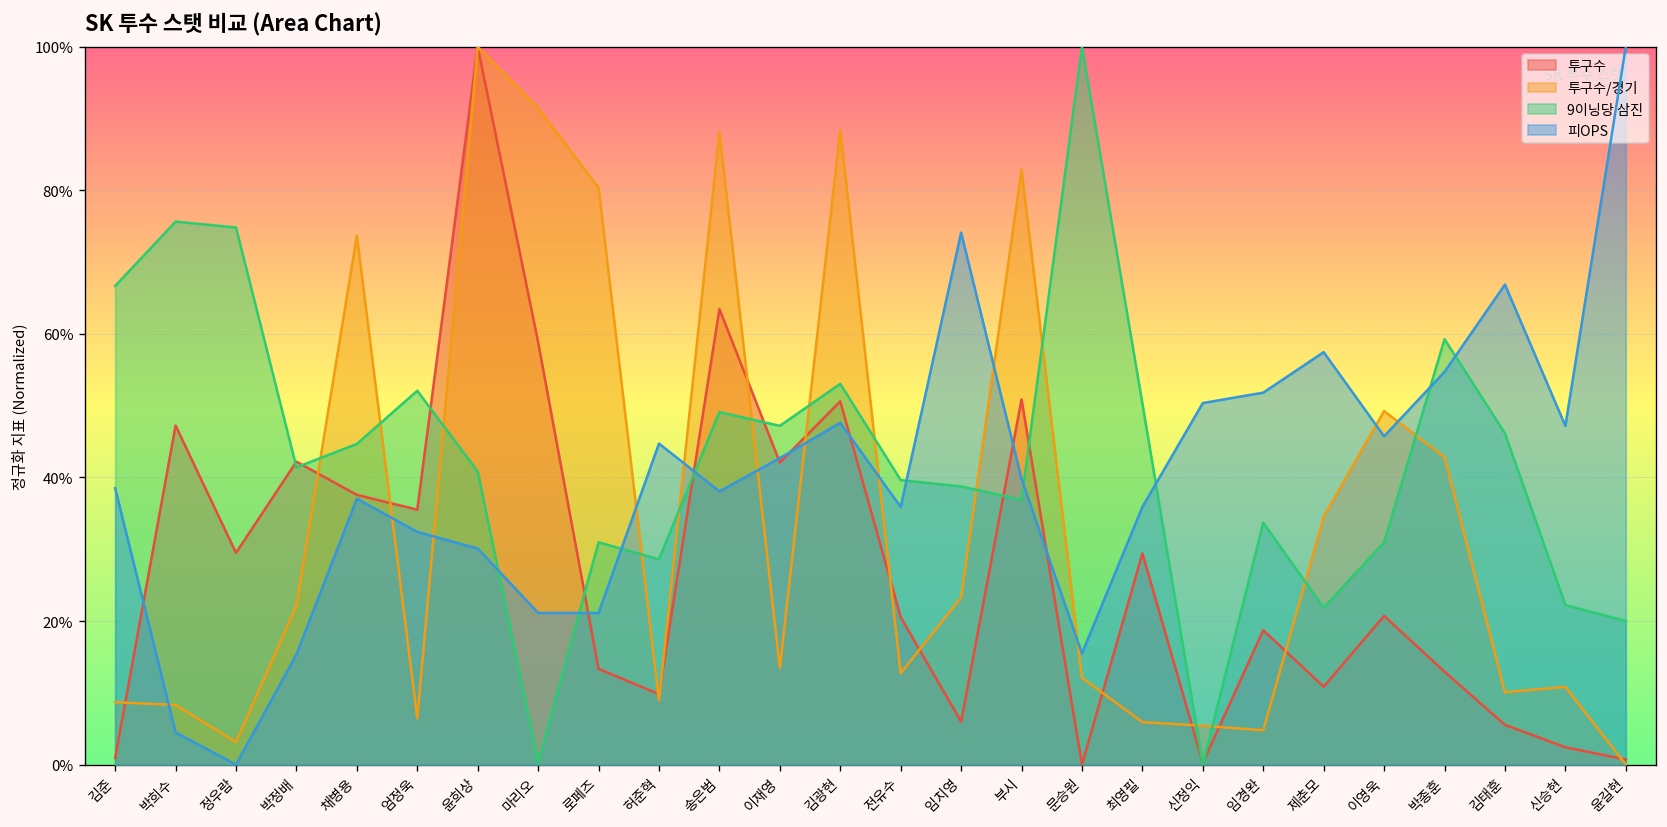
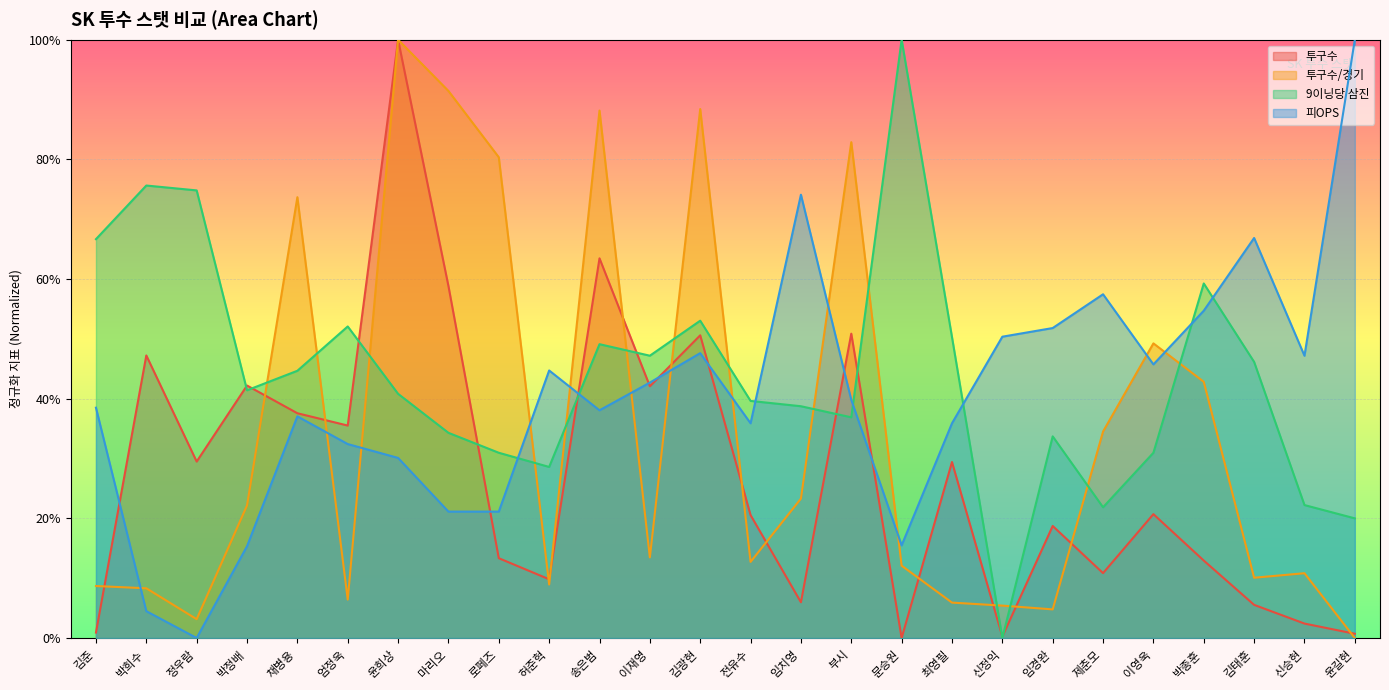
9이닝당 삼진, 마리오: 0% -> 34%
